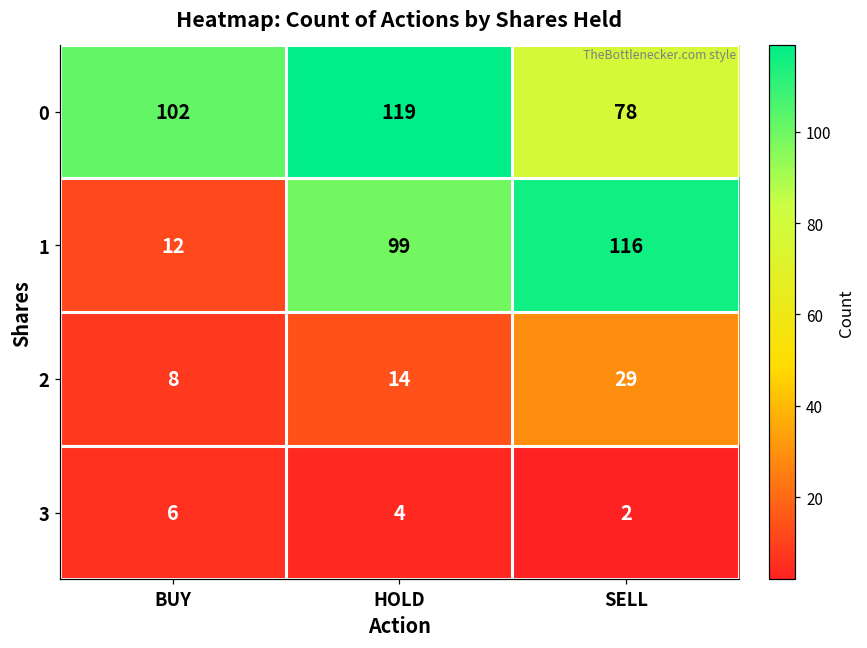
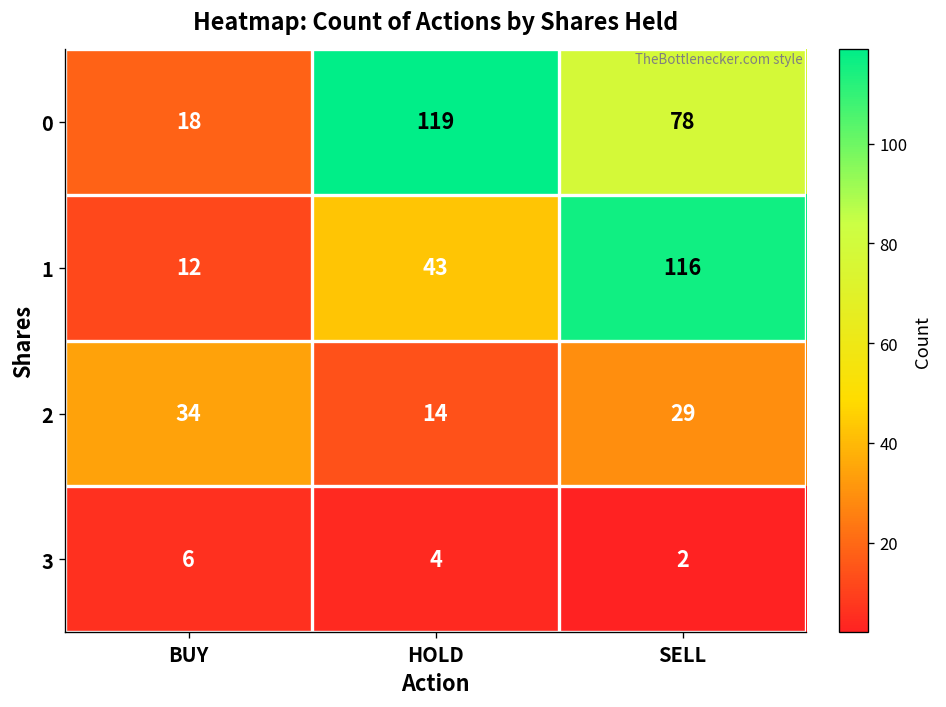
0, BUY: 102 -> 18
1, HOLD: 99 -> 43
2, BUY: 8 -> 34
